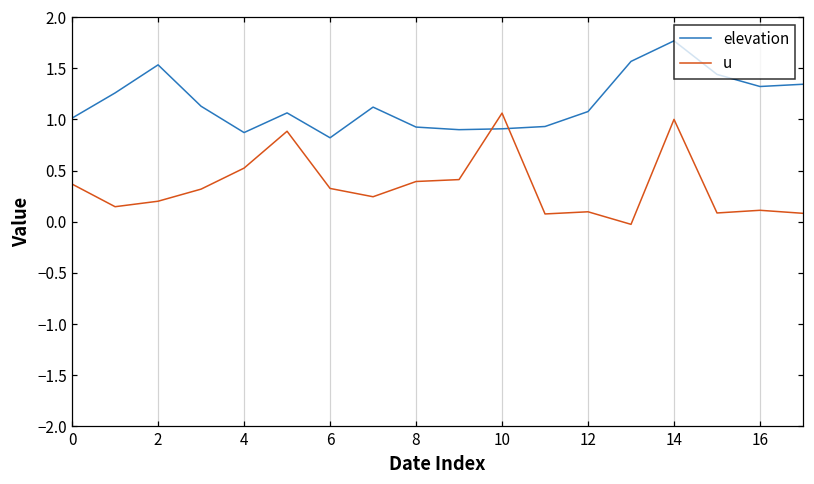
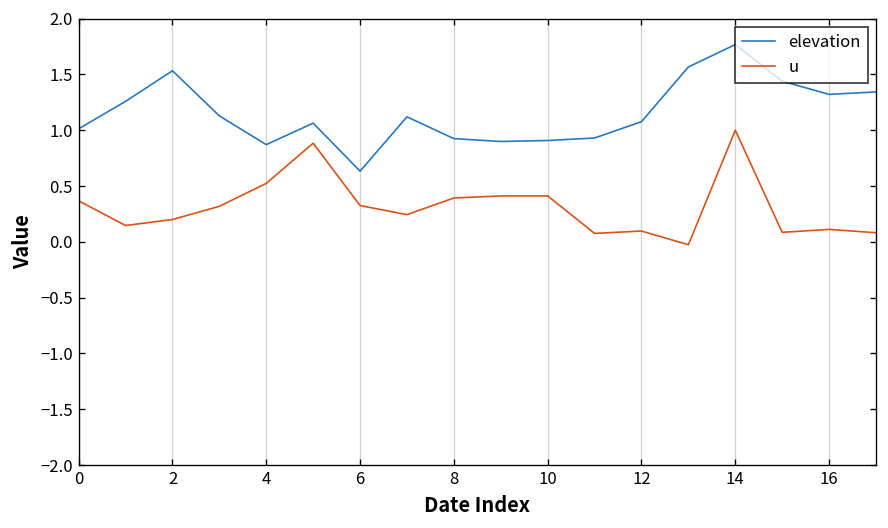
elevation, 6: 0.8 -> 0.6
u, 10: 1.1 -> 0.4
